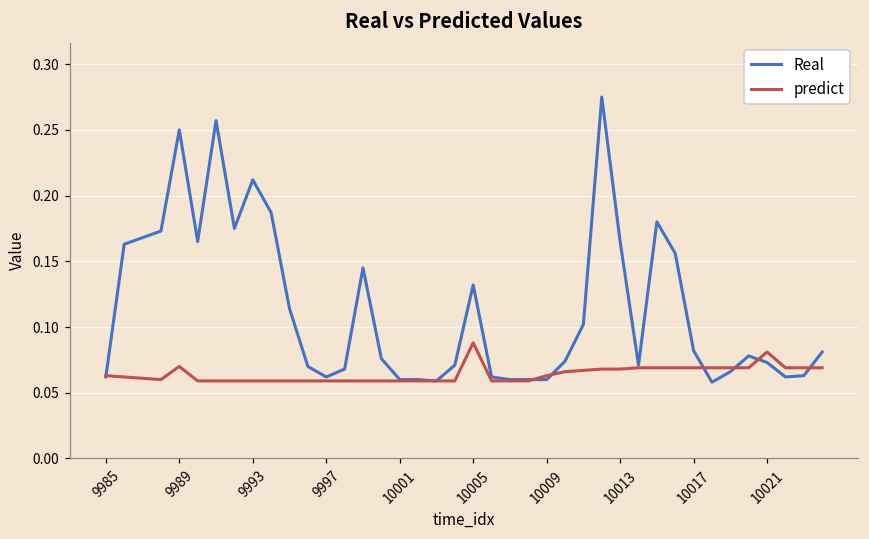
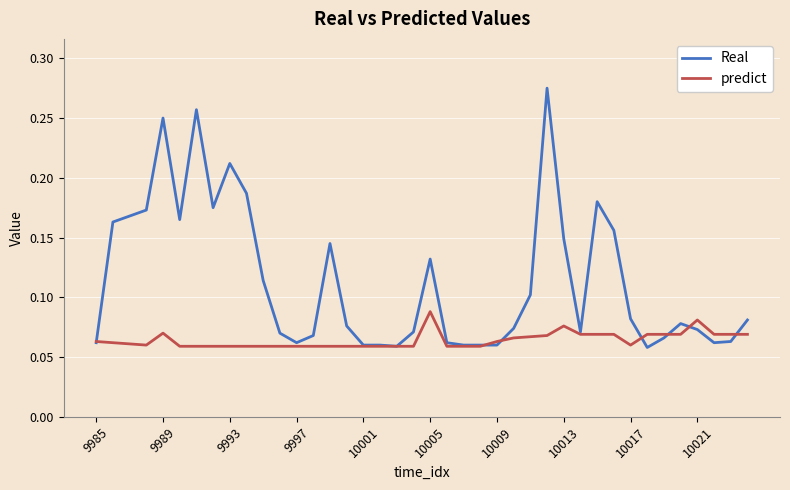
Real, 10013: 0.165 -> 0.149
predict, 10013: 0.068 -> 0.076
predict, 10017: 0.069 -> 0.060
